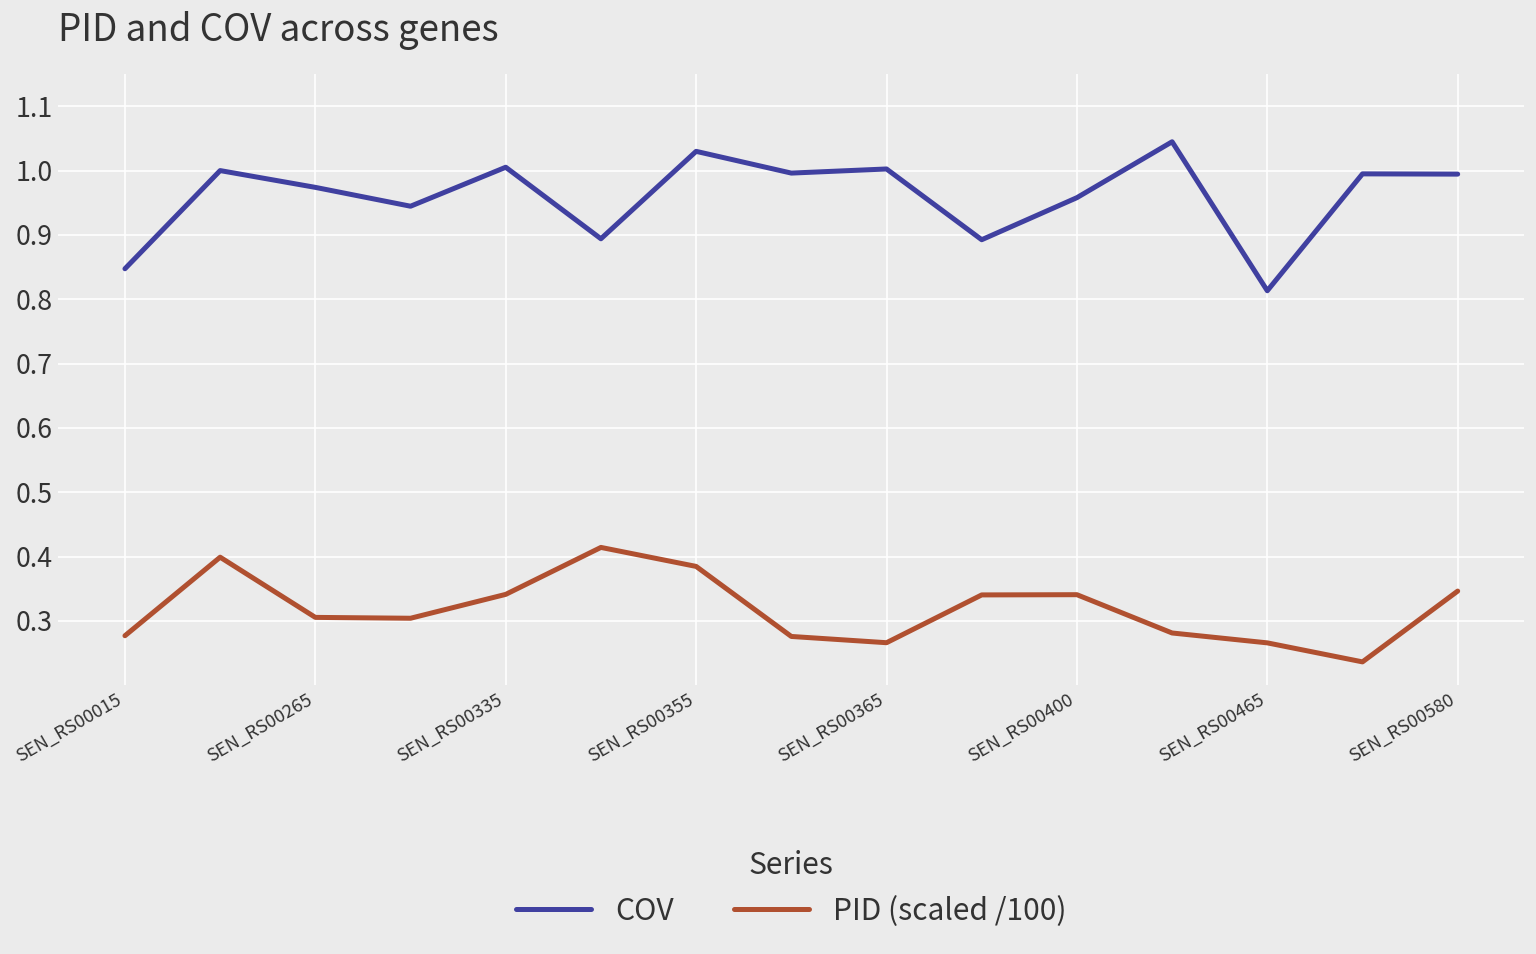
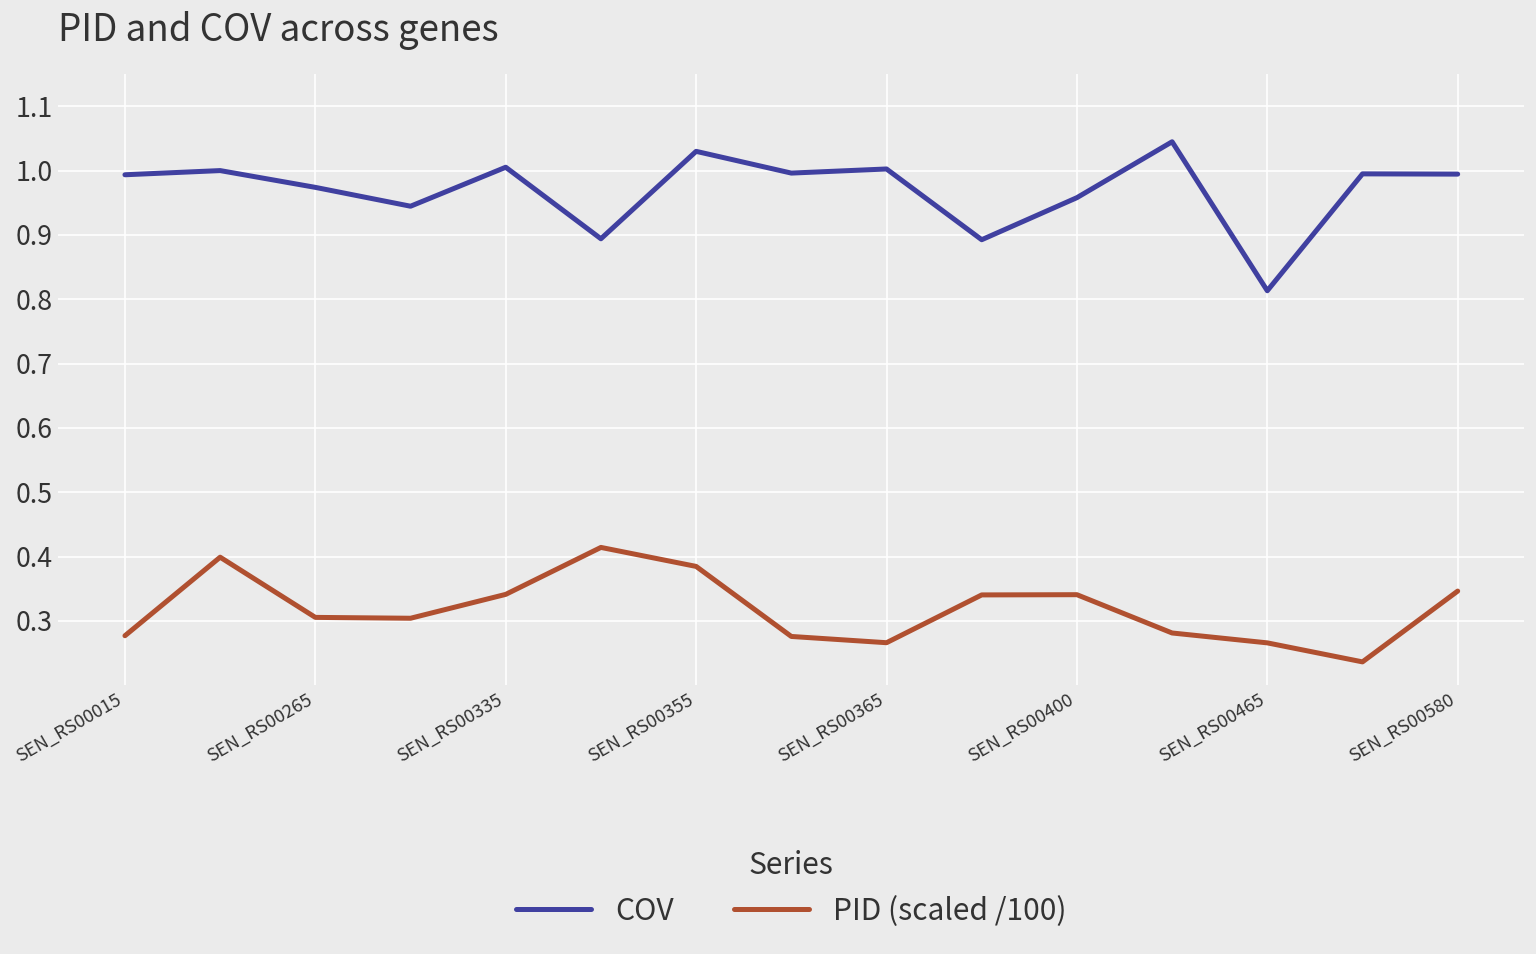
COV, SEN_RS00015: 0.85 -> 0.99
